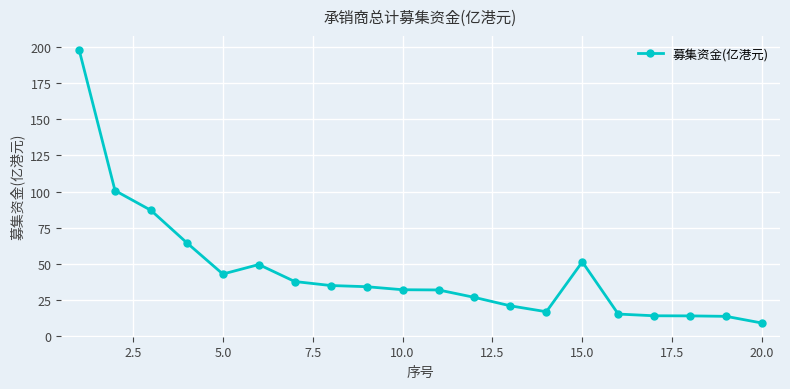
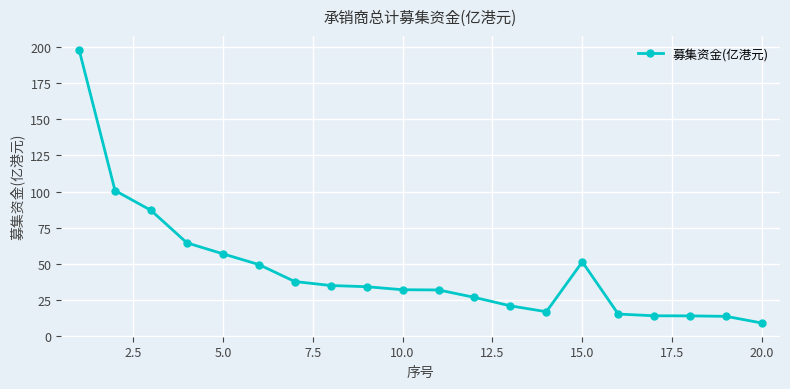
5.0: 43 -> 57
